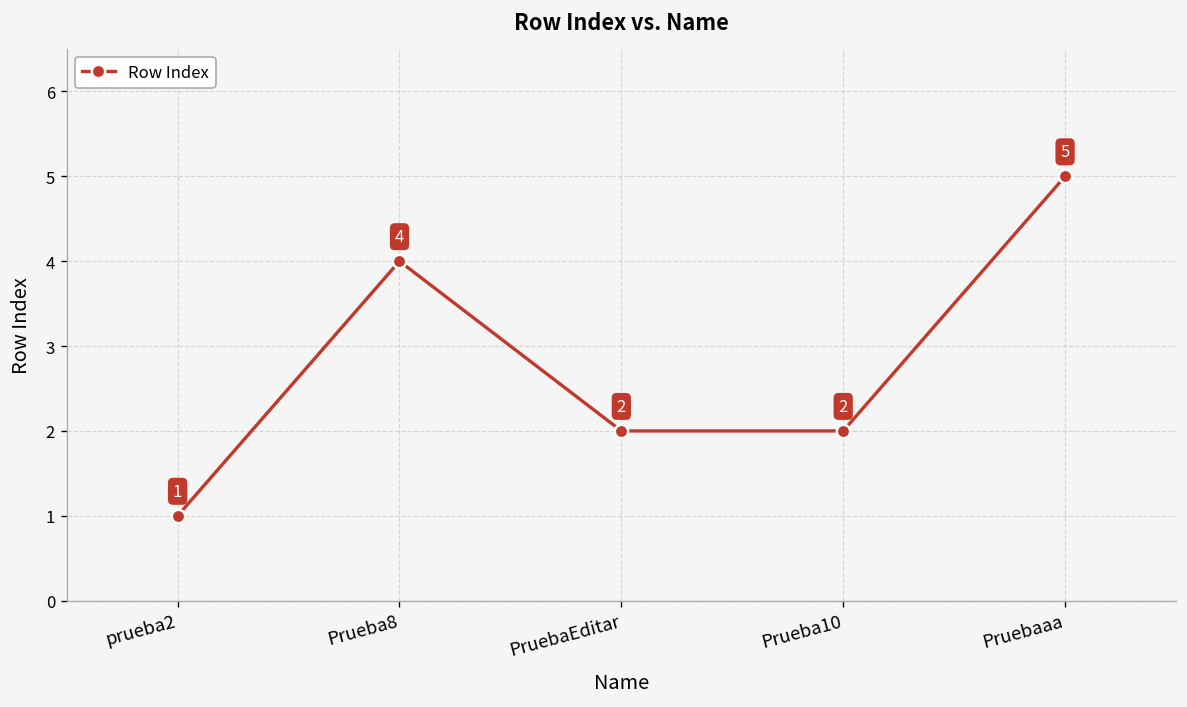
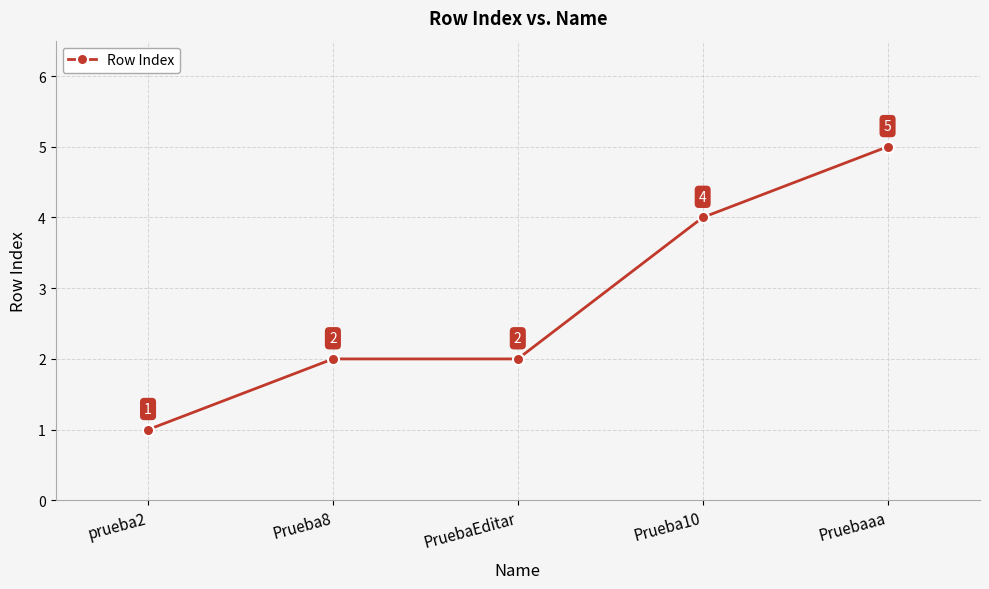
Prueba8: 4 -> 2
Prueba10: 2 -> 4
